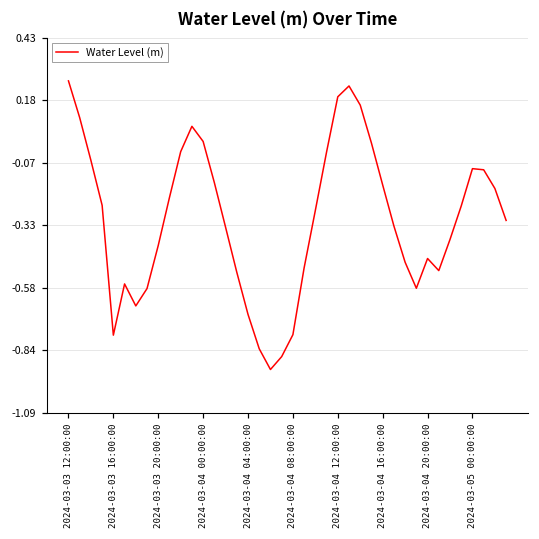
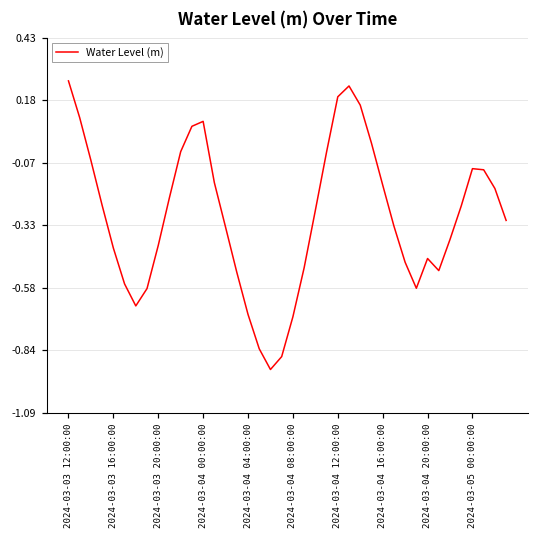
2024-03-03 16:00:00: -0.78 -> -0.42
2024-03-04 00:00:00: 0.01 -> 0.09
2024-03-04 08:00:00: -0.78 -> -0.70
